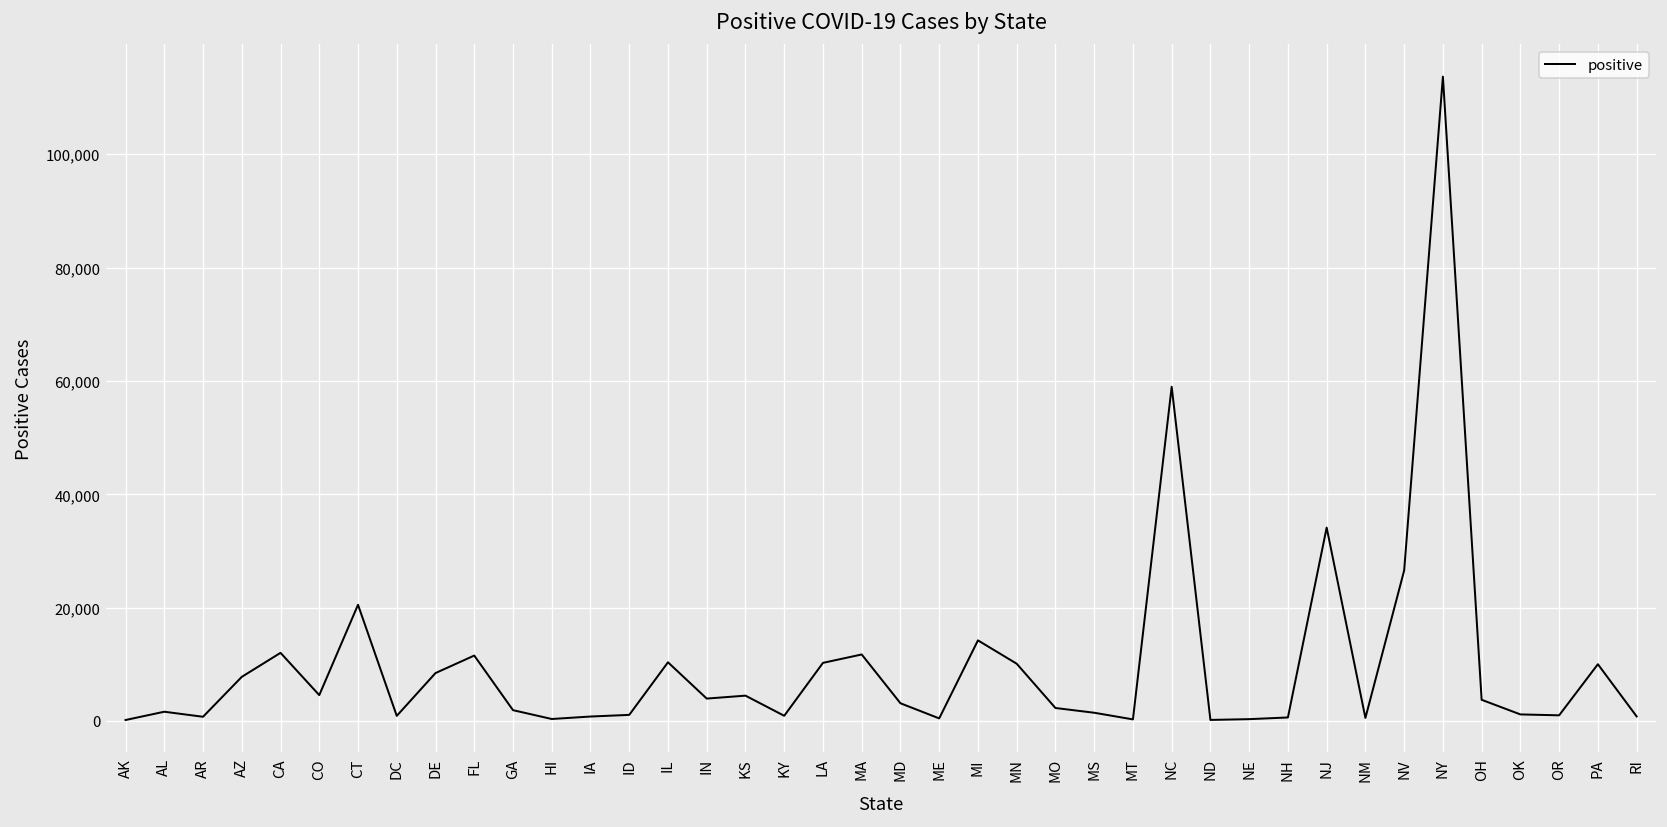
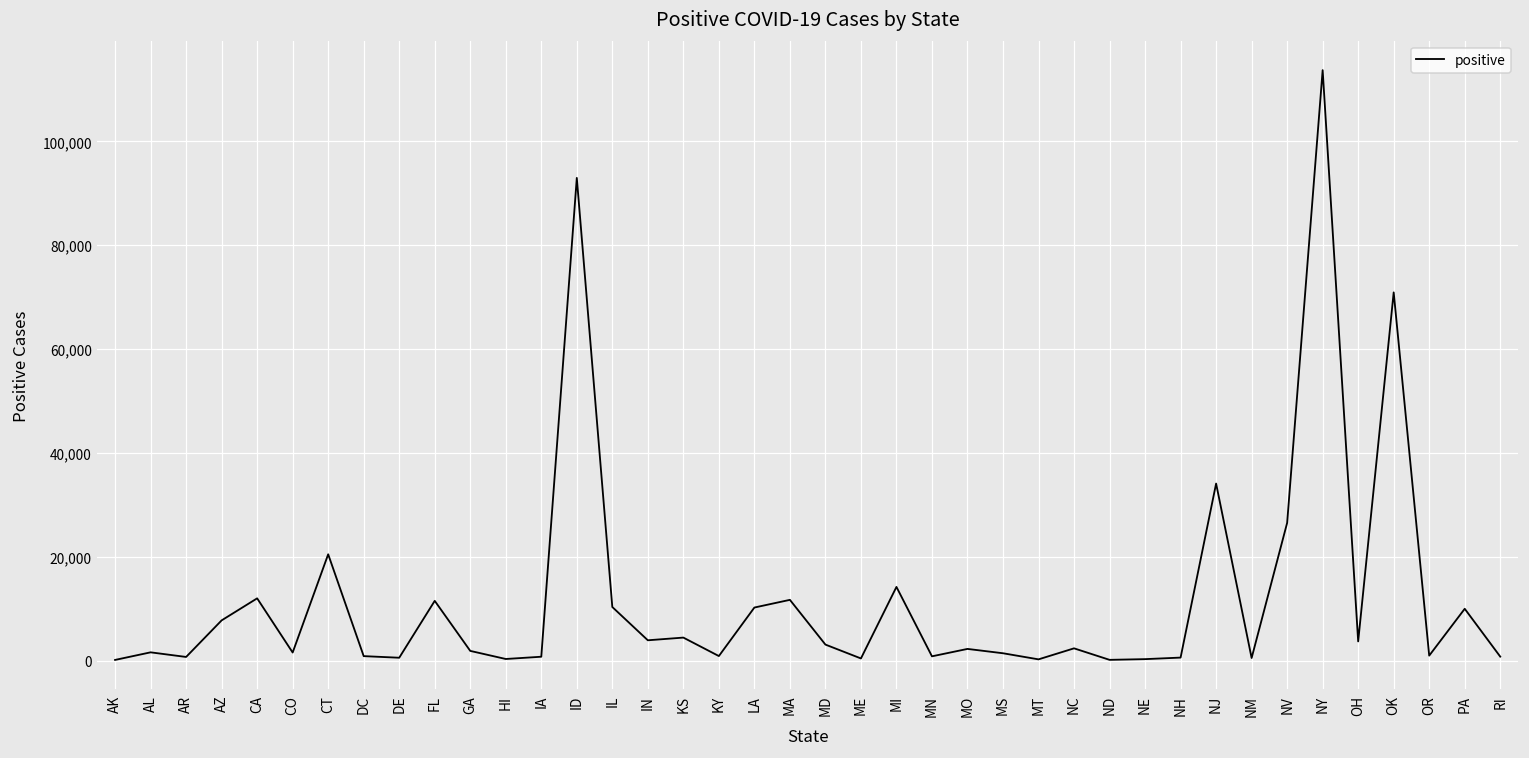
CO: 5,000 -> 2,000
DE: 8,000 -> 1,000
ID: 1,000 -> 93,000
MN: 10,000 -> 1,000
NC: 59,000 -> 2,000
OK: 1,000 -> 71,000
